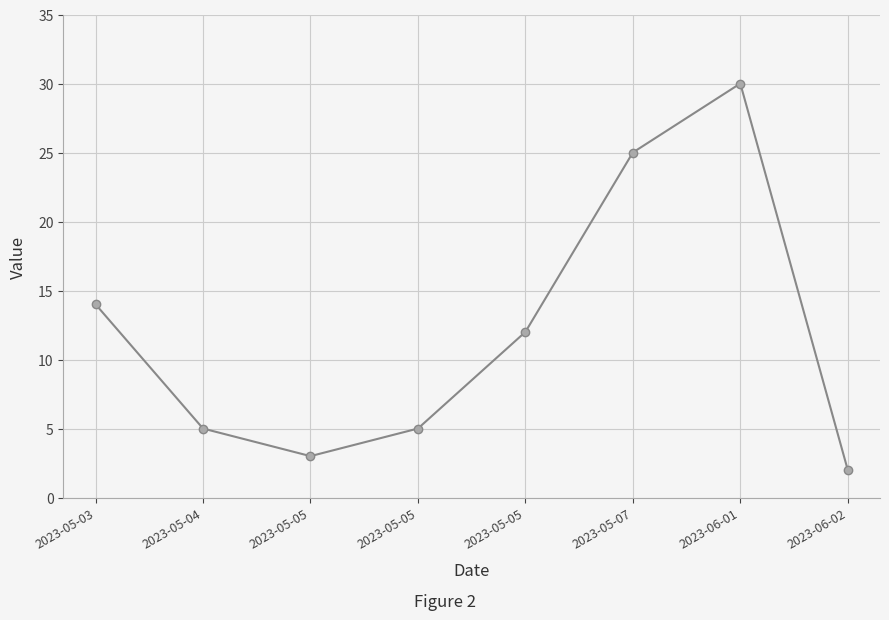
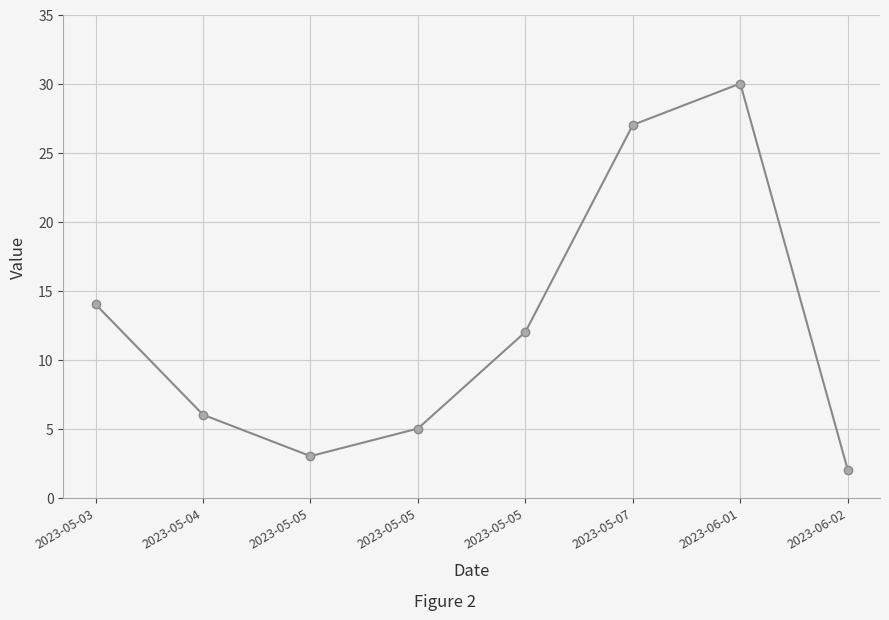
2023-05-04: 5 -> 6
2023-05-07: 25 -> 27
